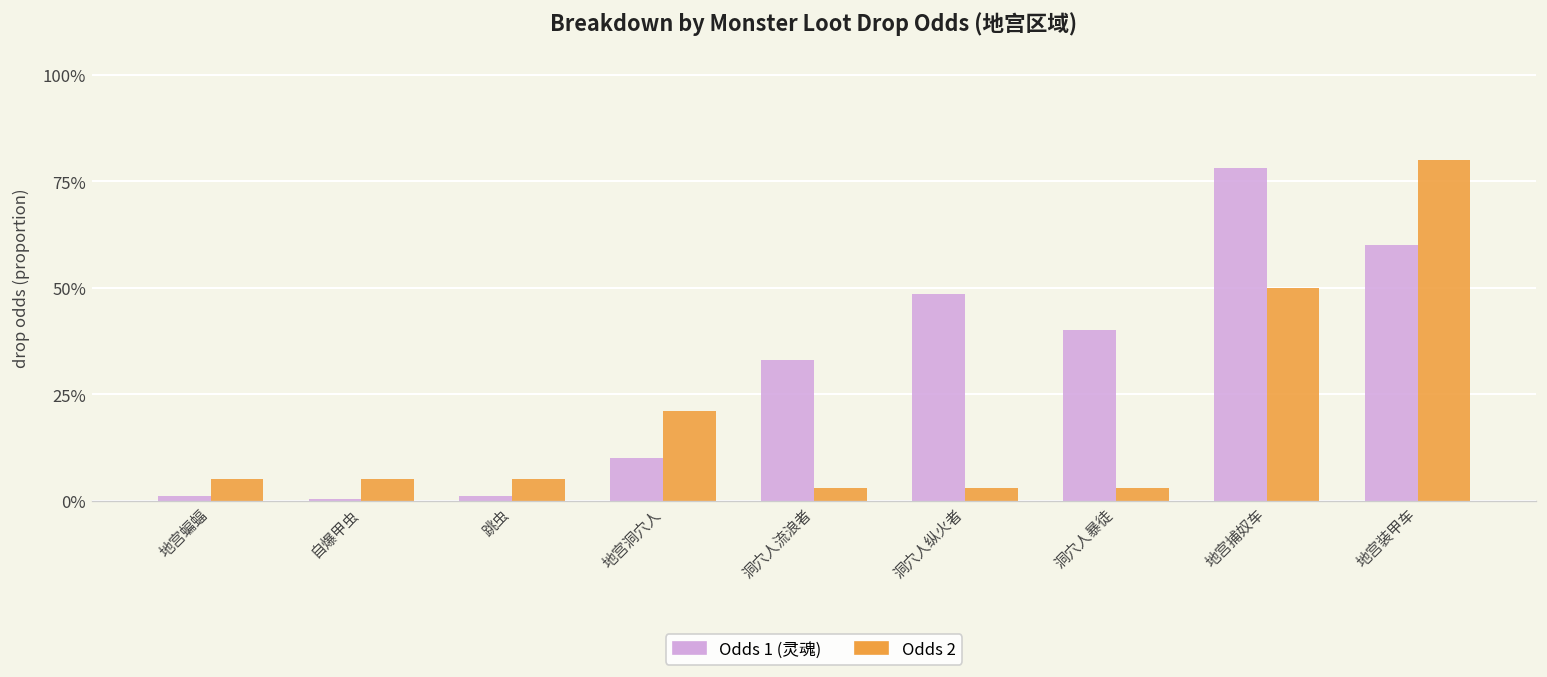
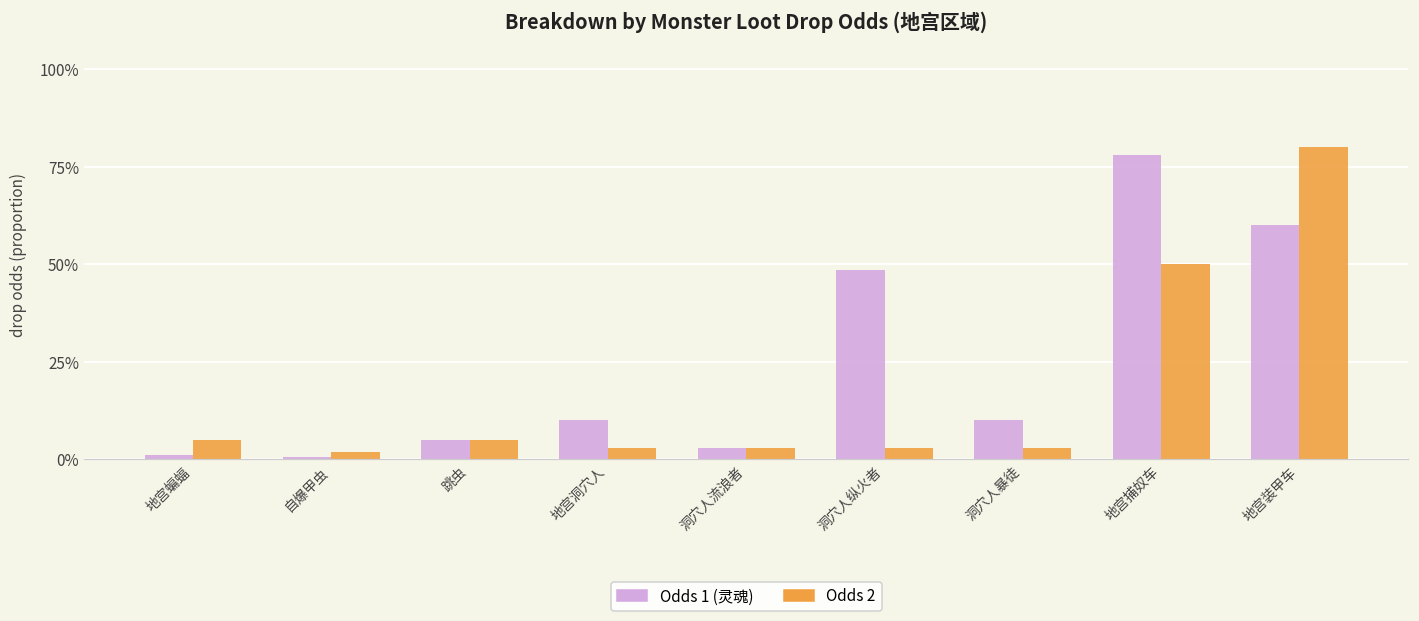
Odds 2, 自爆甲虫: 5% -> 2%
Odds 1 (灵魂), 跳虫: 1% -> 5%
Odds 2, 地宫洞穴人: 21% -> 3%
Odds 1 (灵魂), 洞穴人流浪者: 33% -> 3%
Odds 1 (灵魂), 洞穴人暴徒: 40% -> 10%
